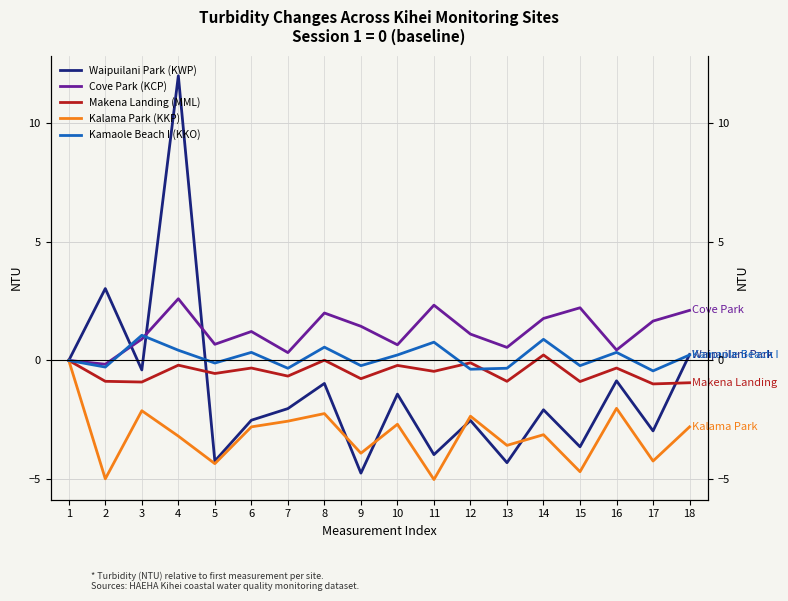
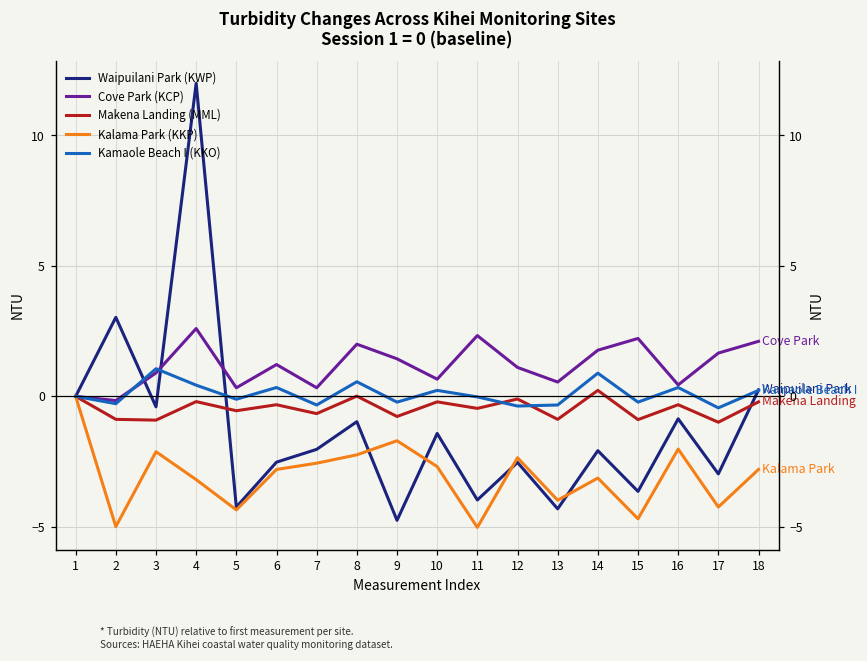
Cove Park (KCP), 5: 0.7 -> 0.3
Kalama Park (KKP), 9: -3.9 -> -1.7
Kamaole Beach I (KKO), 11: 0.8 -> 0.0
Kalama Park (KKP), 13: -3.6 -> -4.0
Makena Landing (MML), 18: -0.9 -> -0.2
